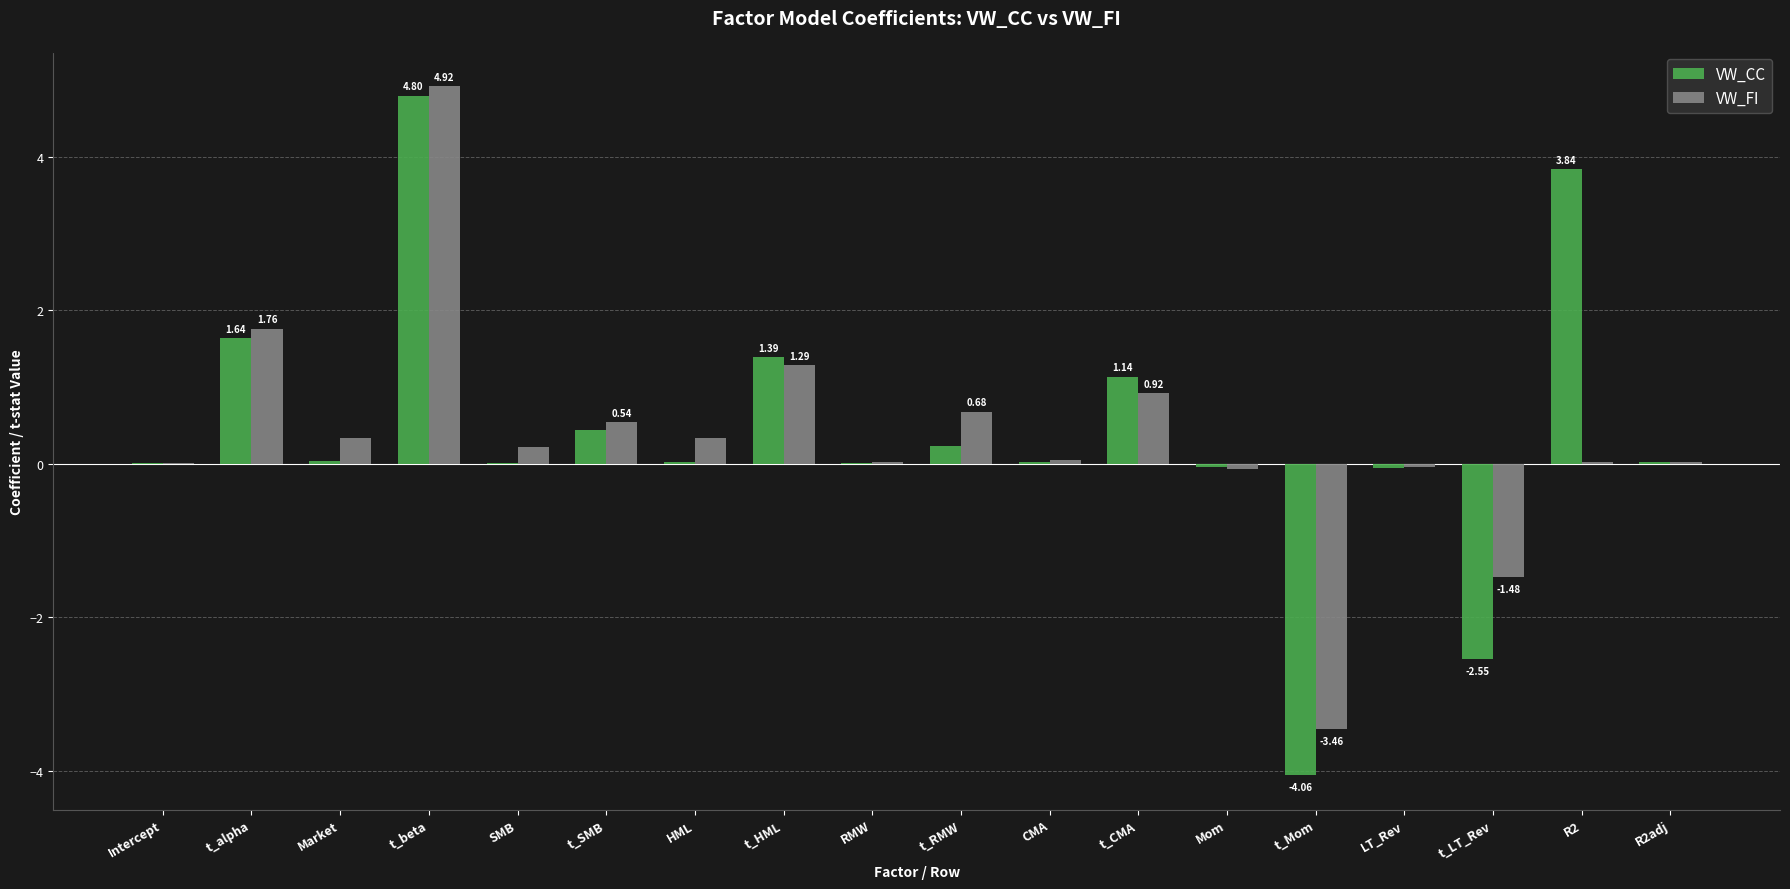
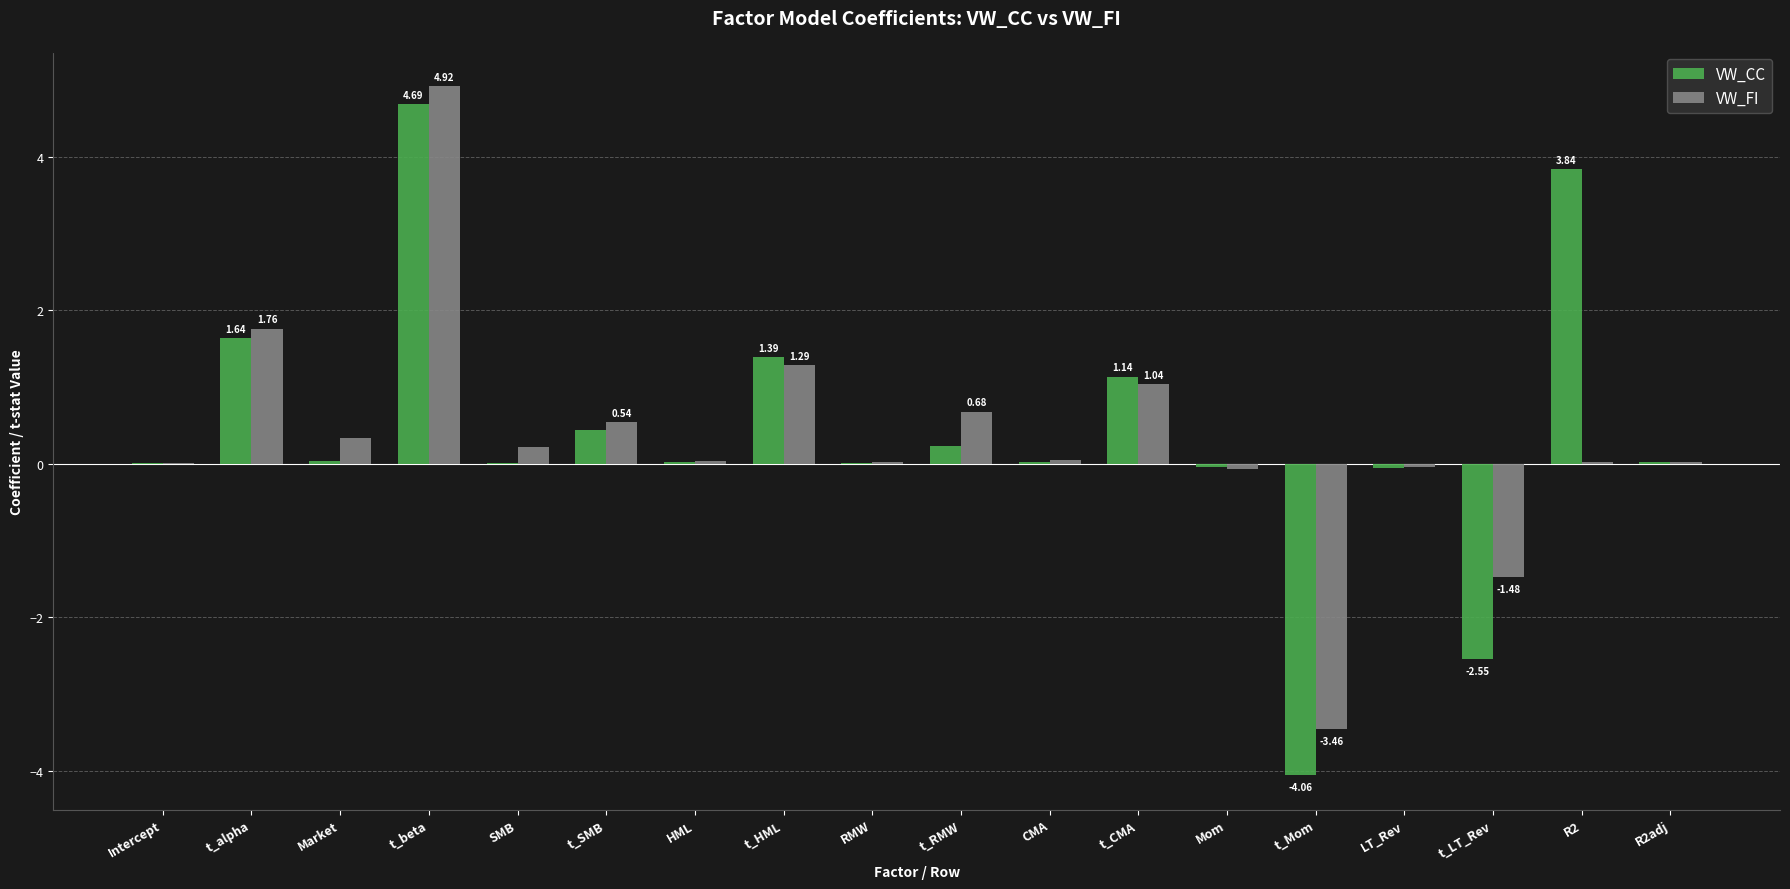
VW_CC, t_beta: 4.80 -> 4.69
VW_FI, HML: 0.3 -> 0.0
VW_FI, t_CMA: 0.92 -> 1.04
